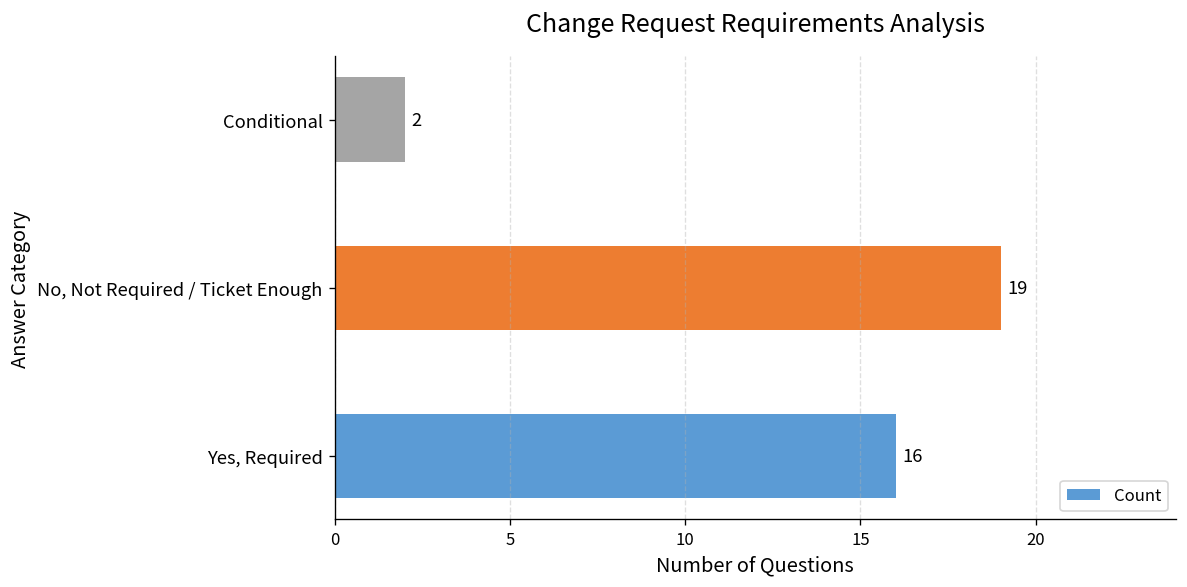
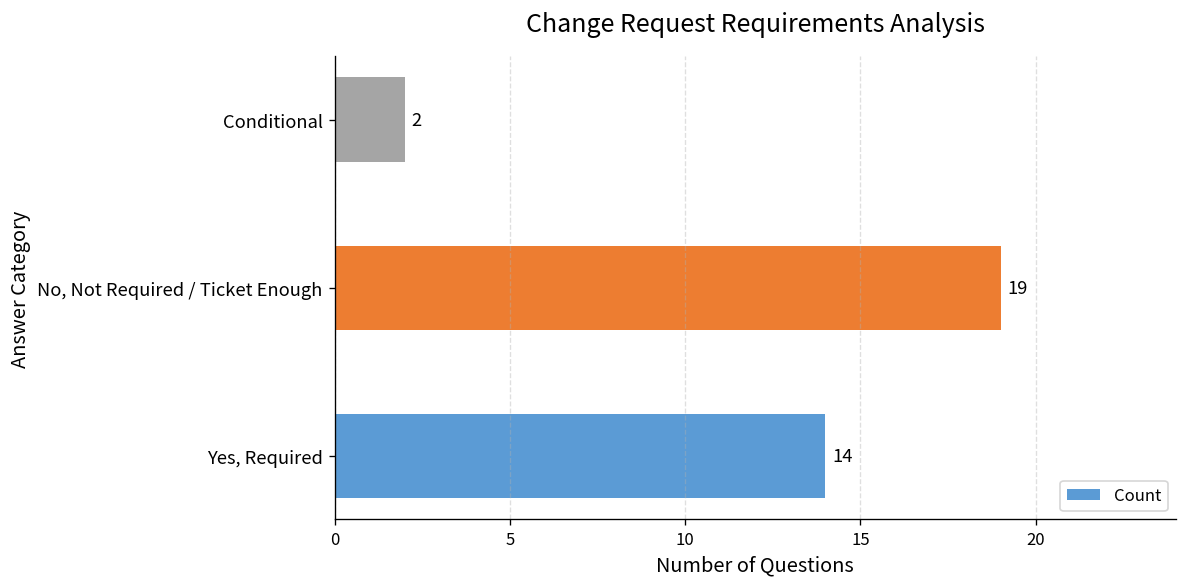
Yes, Required: 16 -> 14
